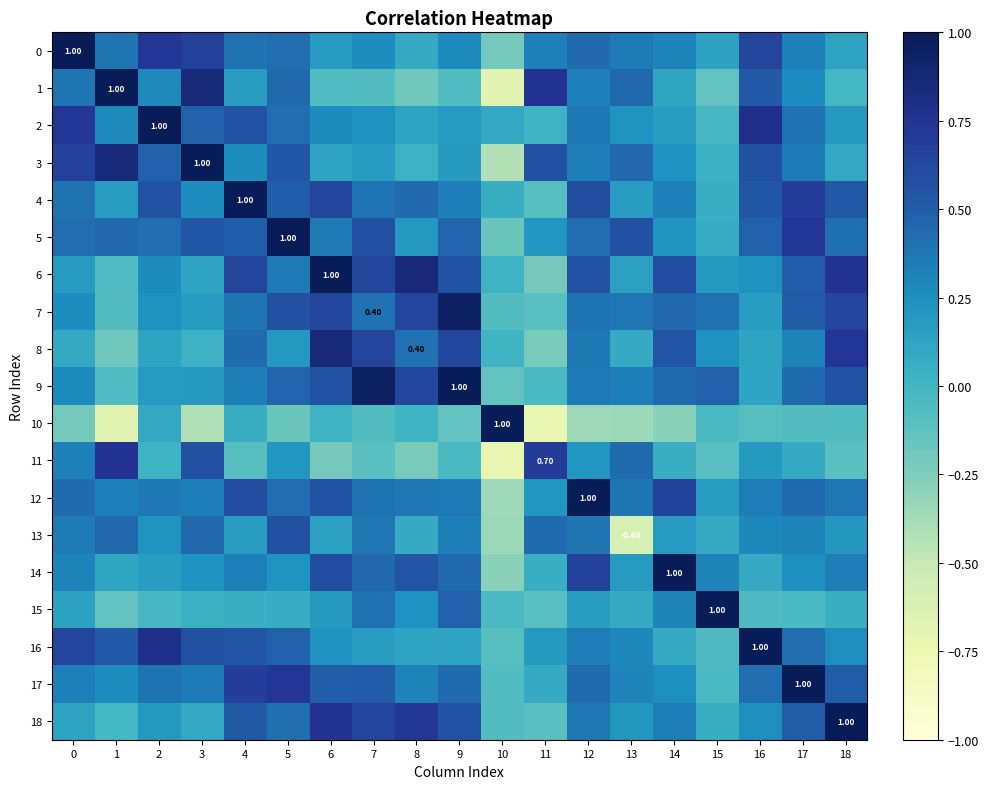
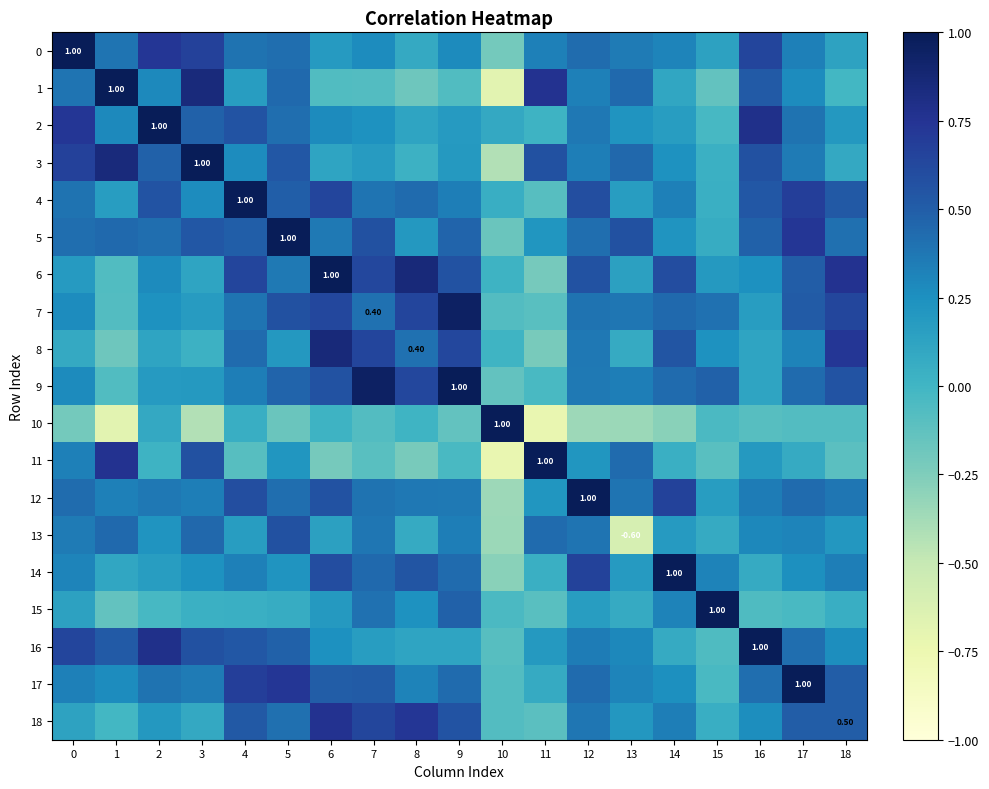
11, 11: 0.70 -> 1.00
18, 18: 1.00 -> 0.50
